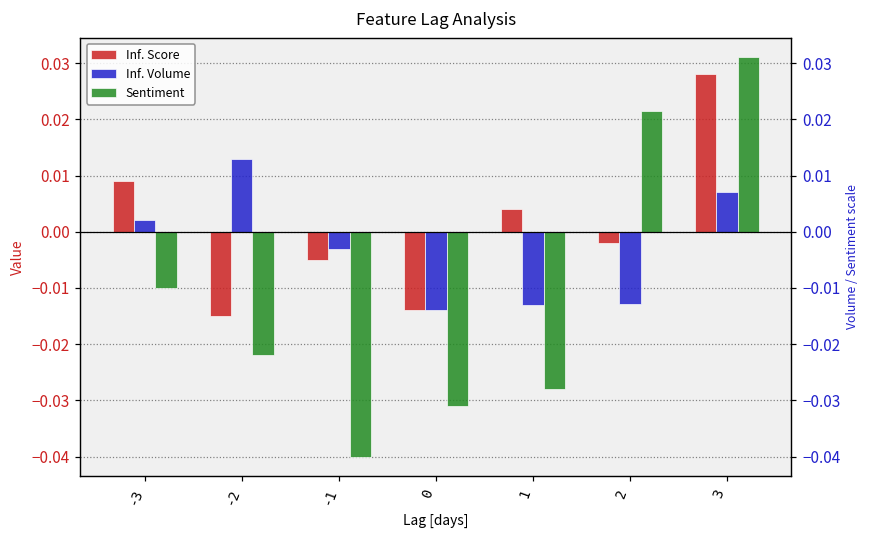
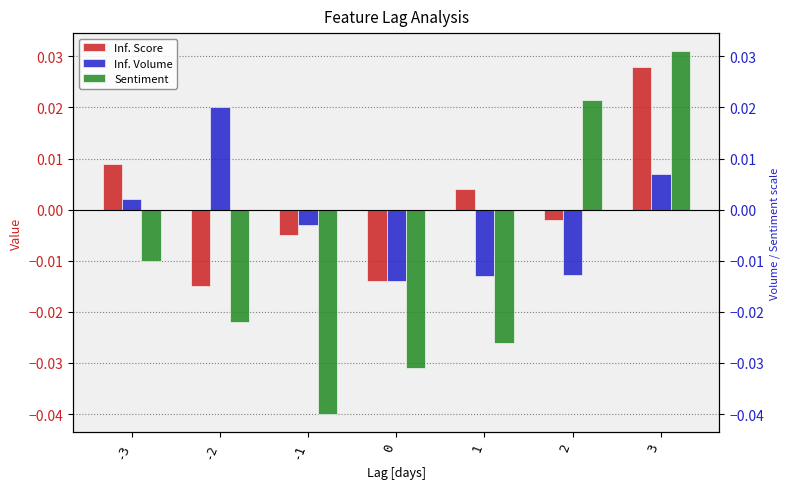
Inf. Volume, -2: 0.013 -> 0.020
Sentiment, 1: -0.028 -> -0.026
